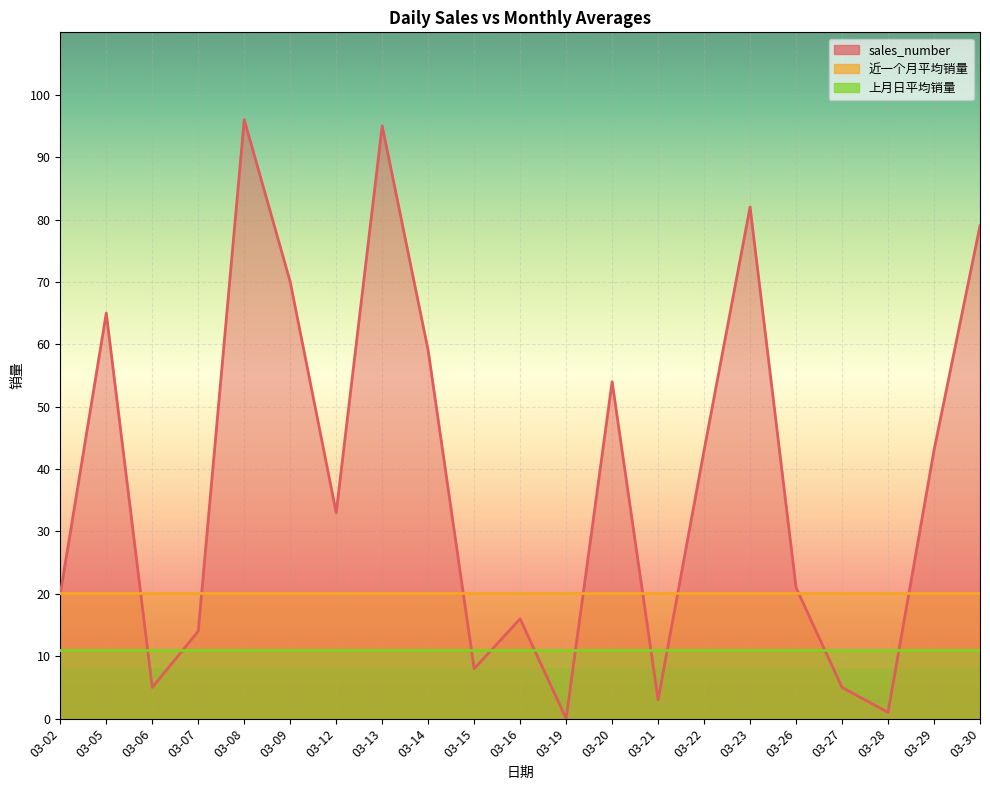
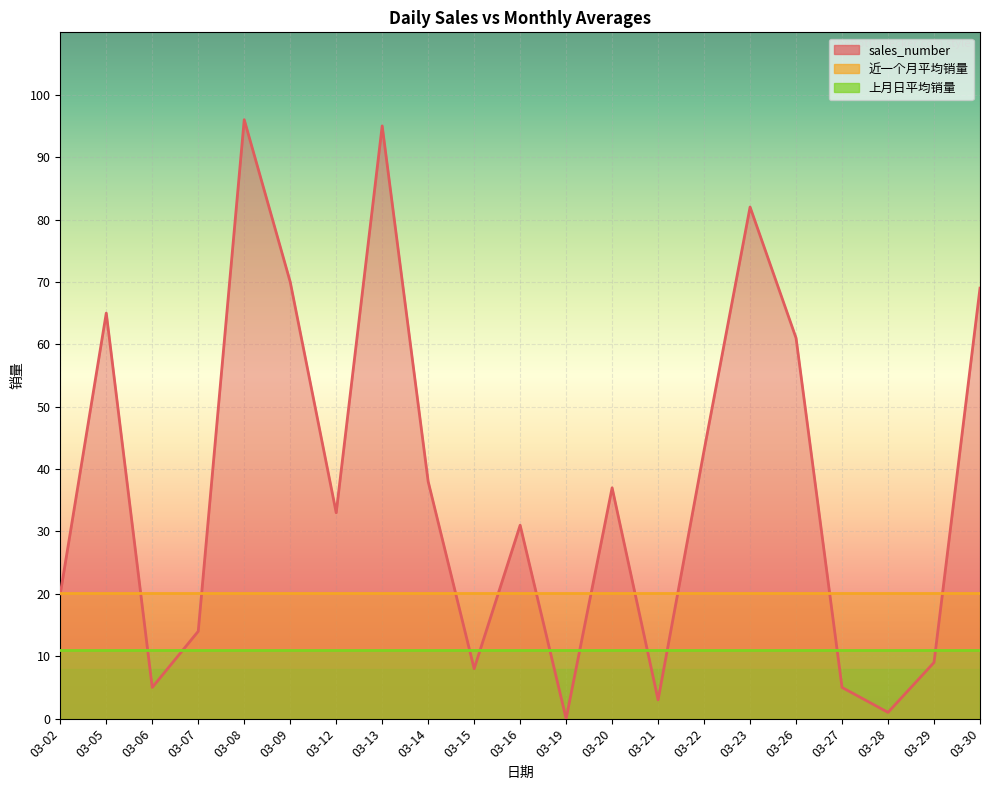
sales_number, 03-14: 59 -> 38
sales_number, 03-16: 16 -> 31
sales_number, 03-20: 54 -> 37
sales_number, 03-26: 21 -> 61
sales_number, 03-29: 43 -> 9
sales_number, 03-30: 79 -> 69
